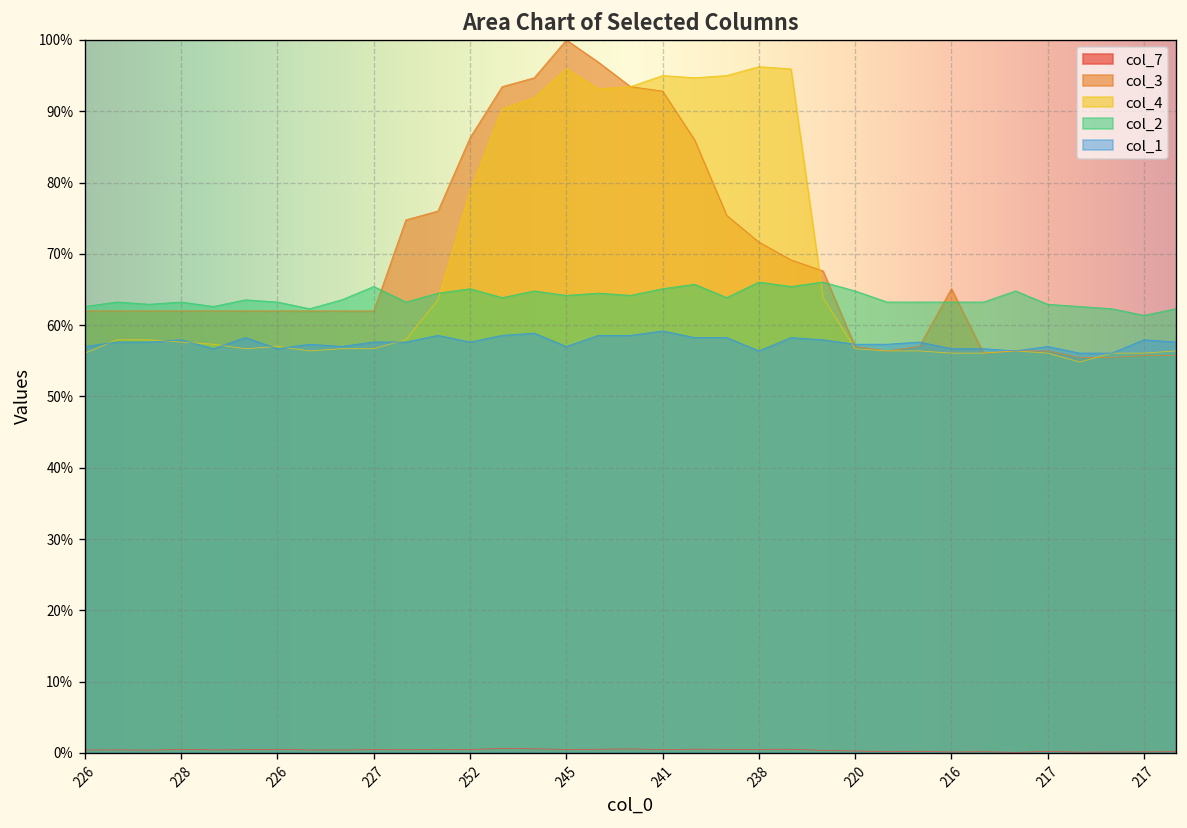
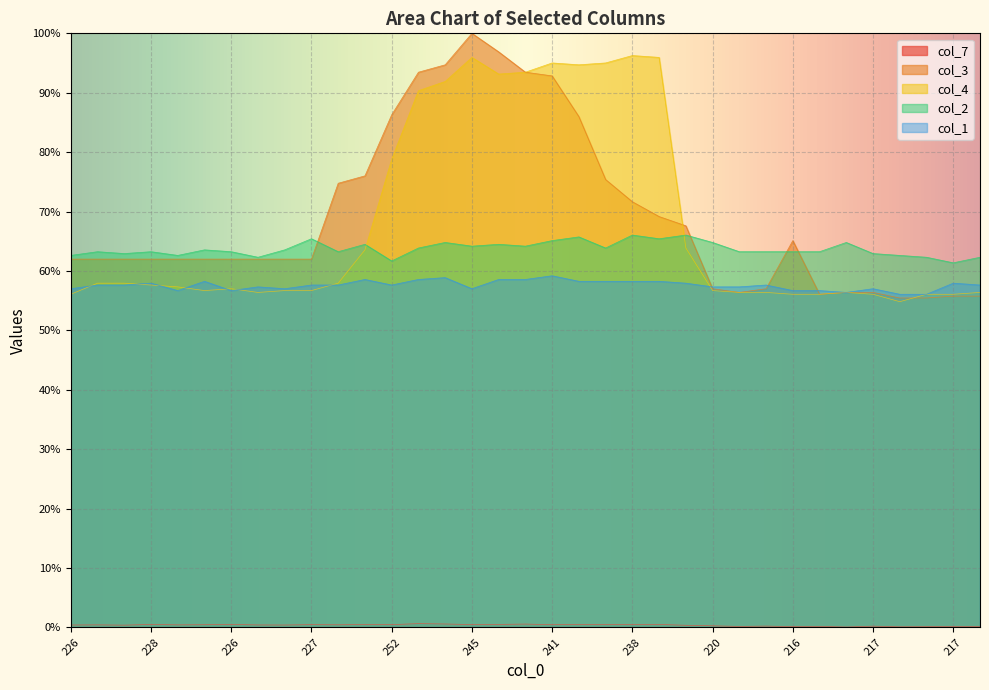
col_2, 252: 65% -> 62%
col_1, 238: 56% -> 58%
